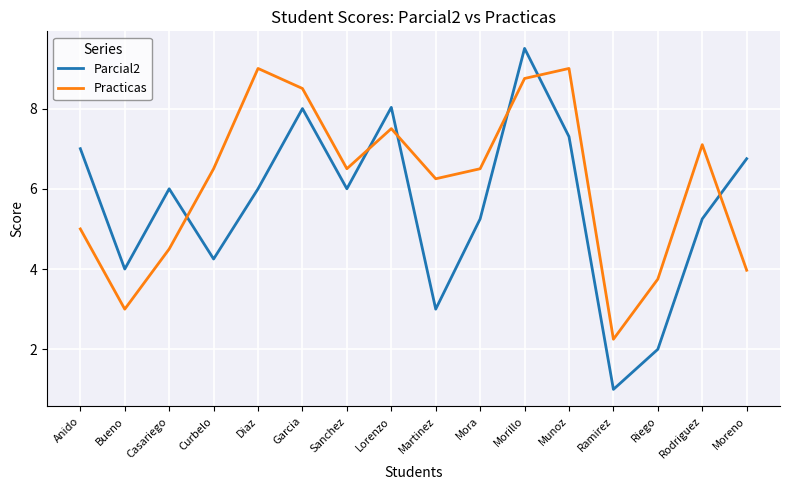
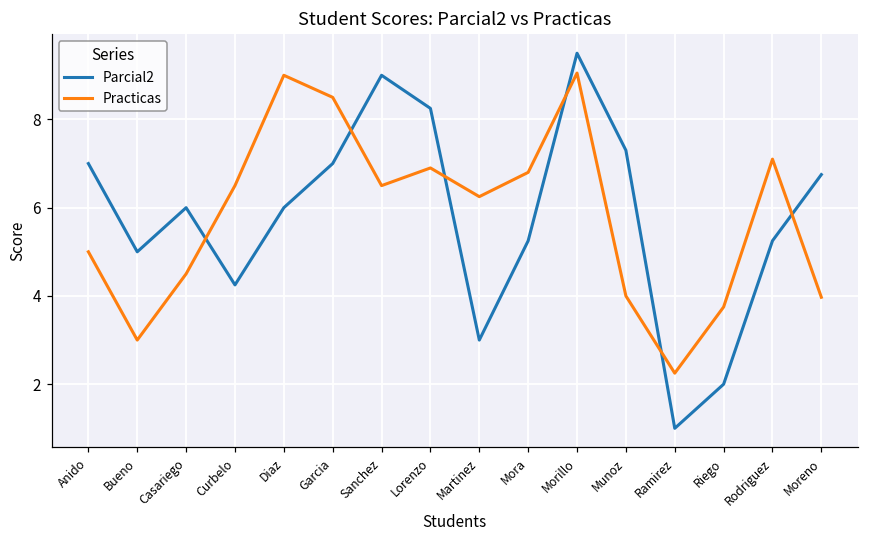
Parcial2, Bueno: 4 -> 5
Parcial2, Garcia: 8 -> 7
Parcial2, Sanchez: 6 -> 9
Parcial2, Lorenzo: 8.0 -> 8.3
Practicas, Lorenzo: 7.5 -> 6.9
Practicas, Mora: 6.5 -> 6.8
Practicas, Morillo: 8.8 -> 9.1
Practicas, Munoz: 9 -> 4
